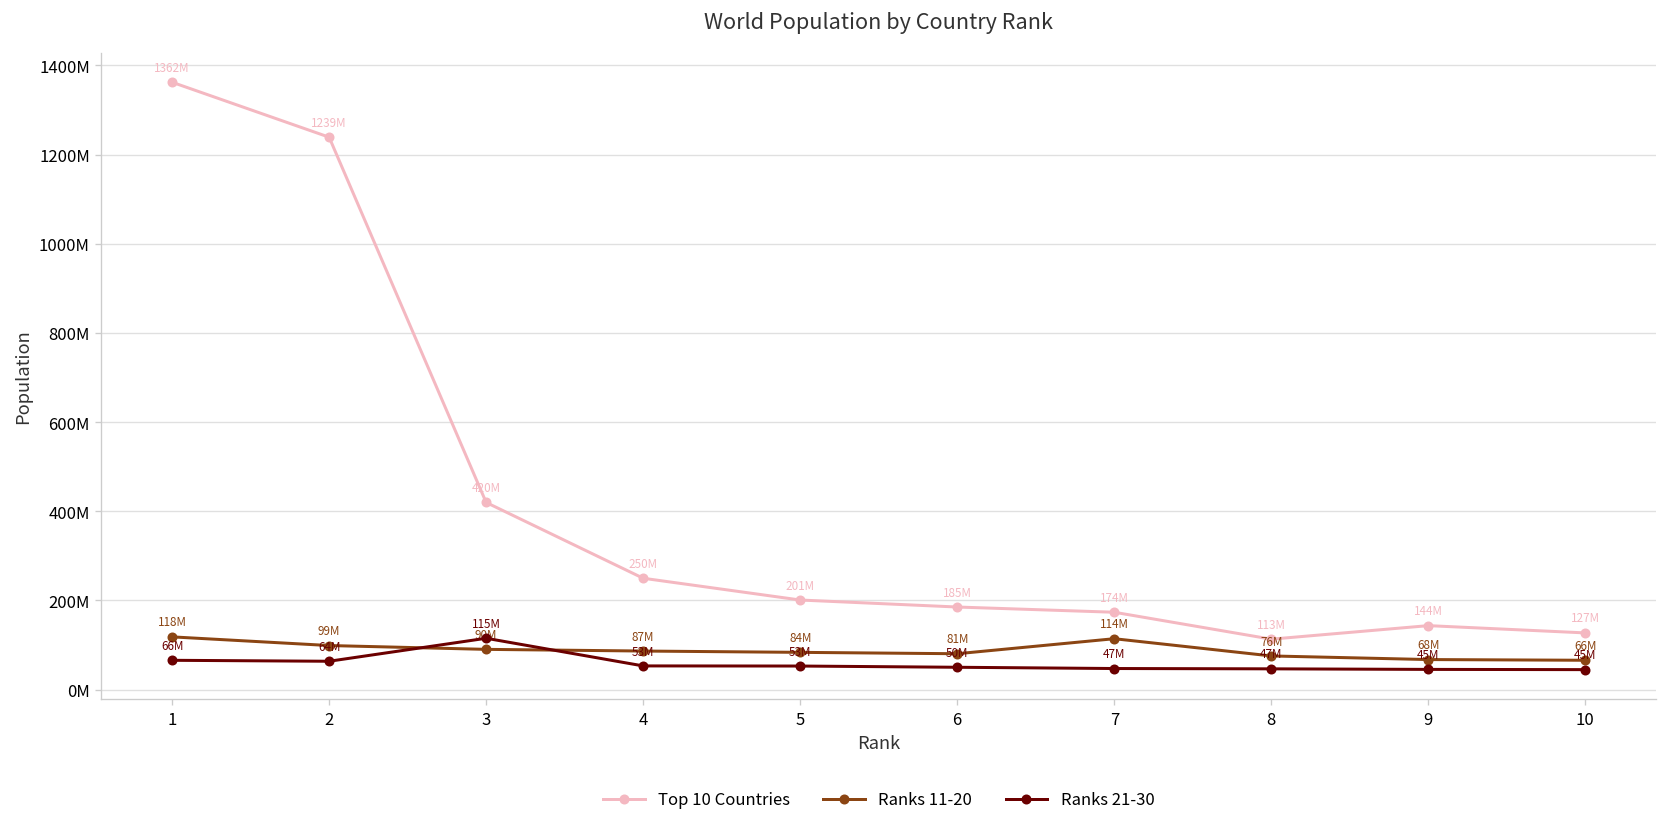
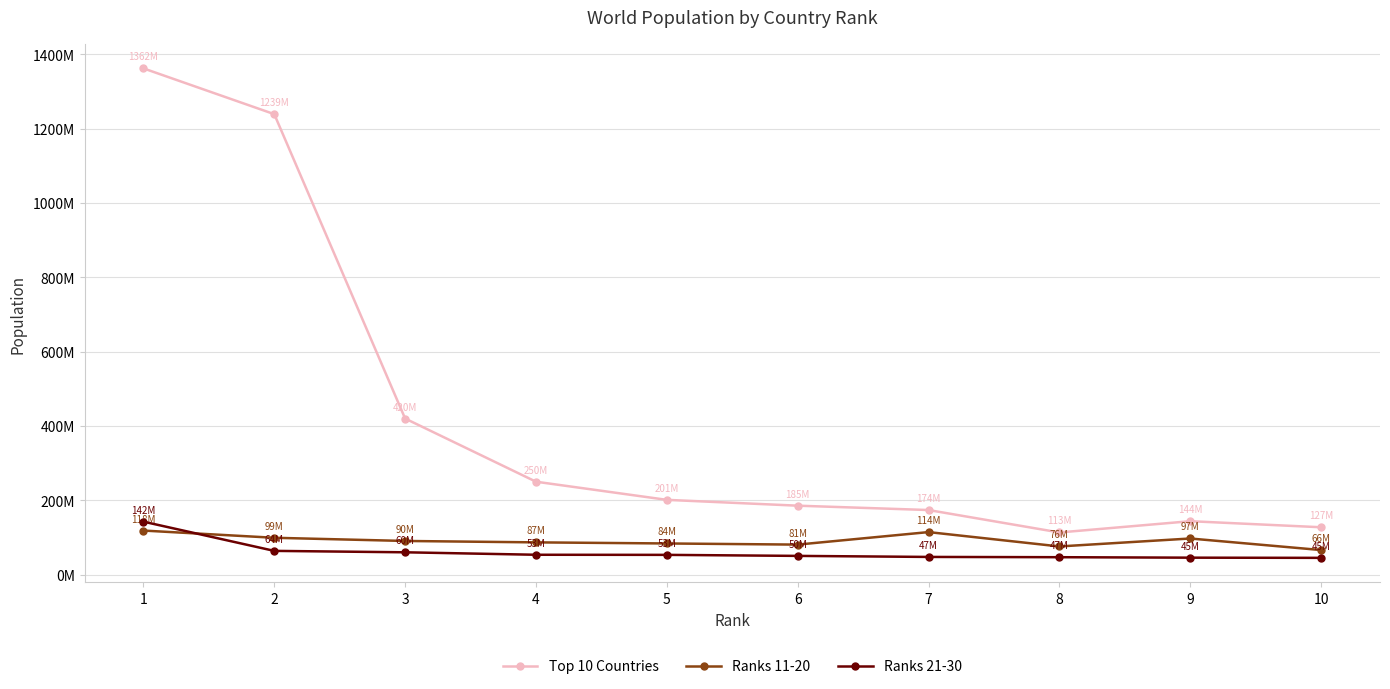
Ranks 21-30, 1: 66M -> 142M
Ranks 21-30, 3: 115M -> 60M
Ranks 11-20, 9: 68M -> 97M
